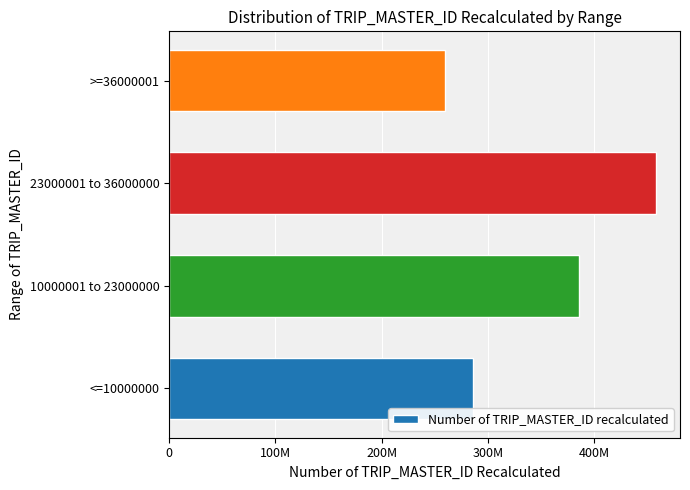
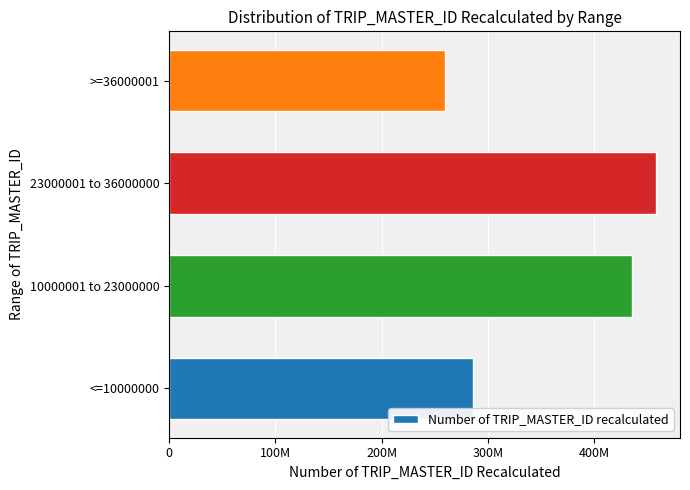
10000001 to 23000000: 386000000 -> 436000000
